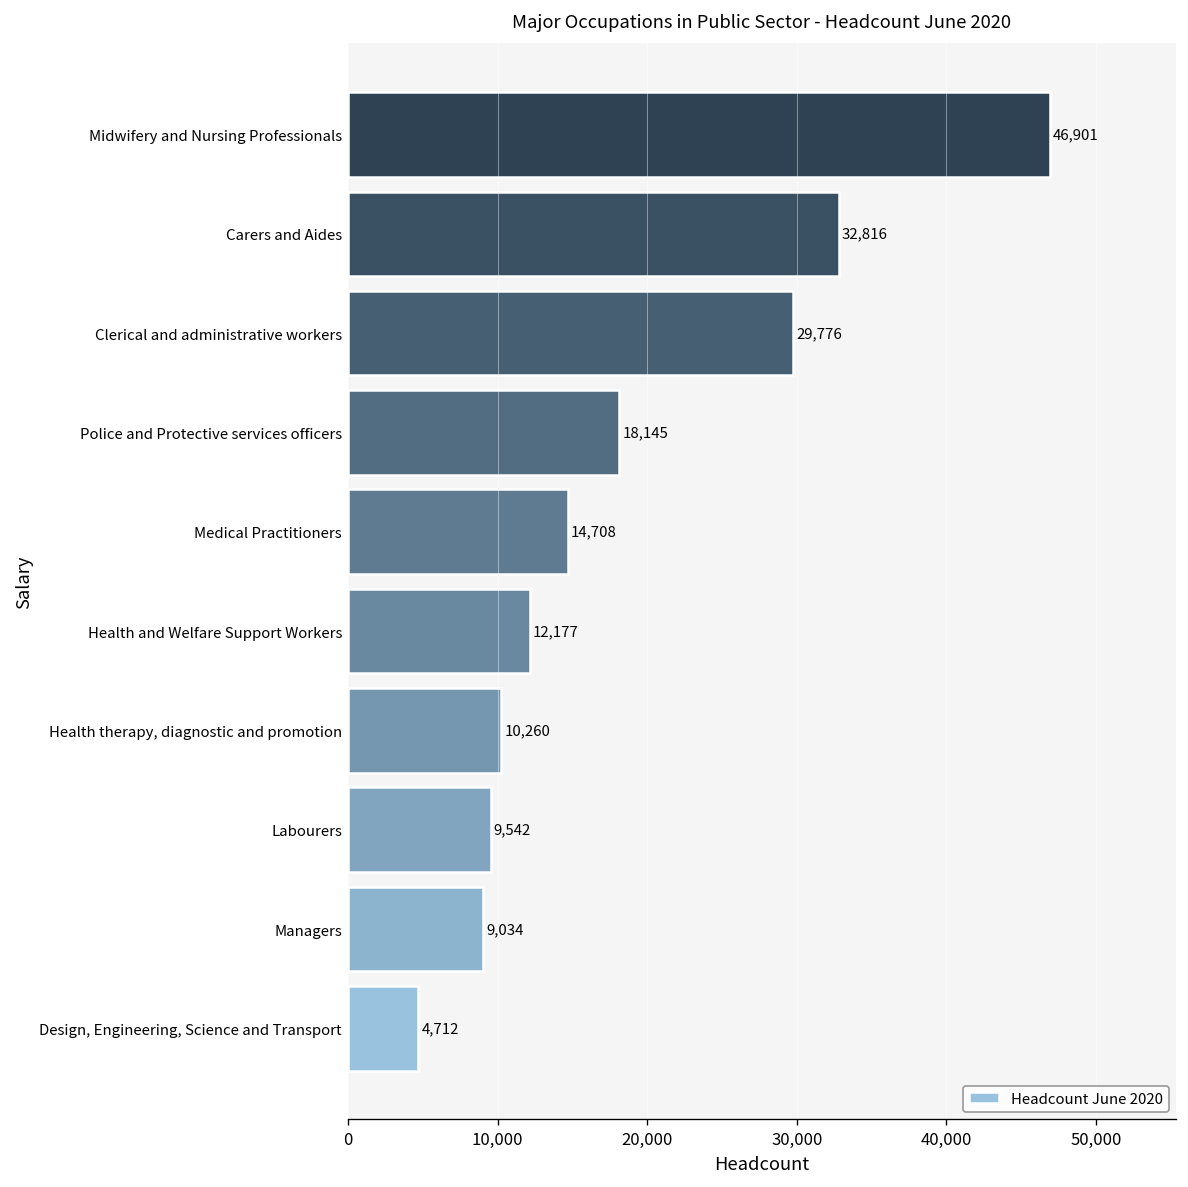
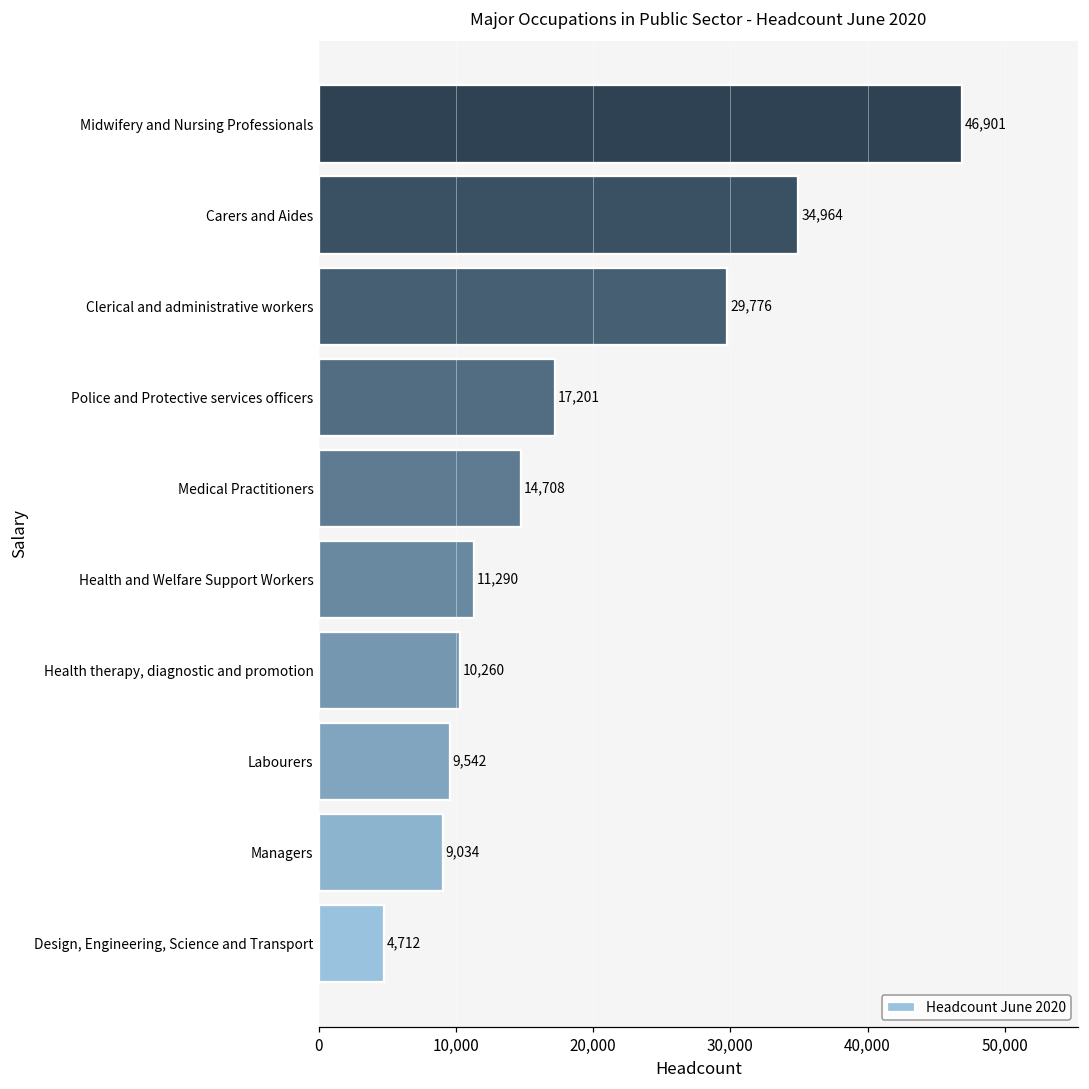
Carers and Aides: 32,816 -> 34,964
Police and Protective services officers: 18,145 -> 17,201
Health and Welfare Support Workers: 12,177 -> 11,290
